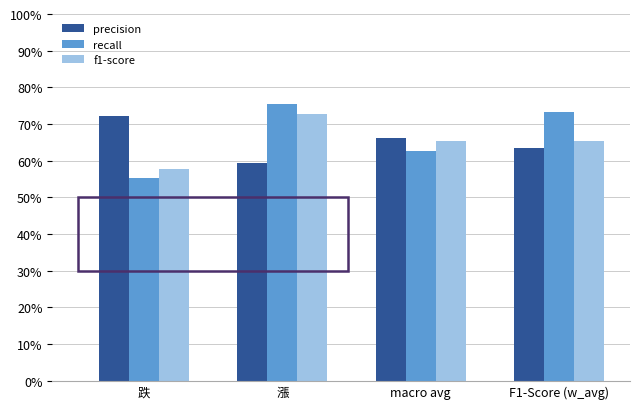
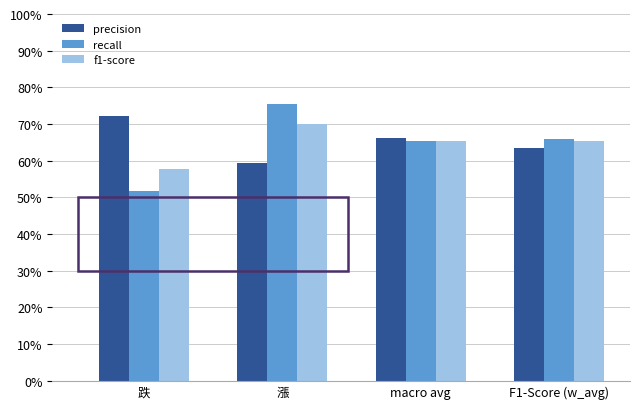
recall, 跌: 55% -> 52%
f1-score, 漲: 73% -> 70%
recall, macro avg: 63% -> 65%
recall, F1-Score (w_avg): 73% -> 66%
